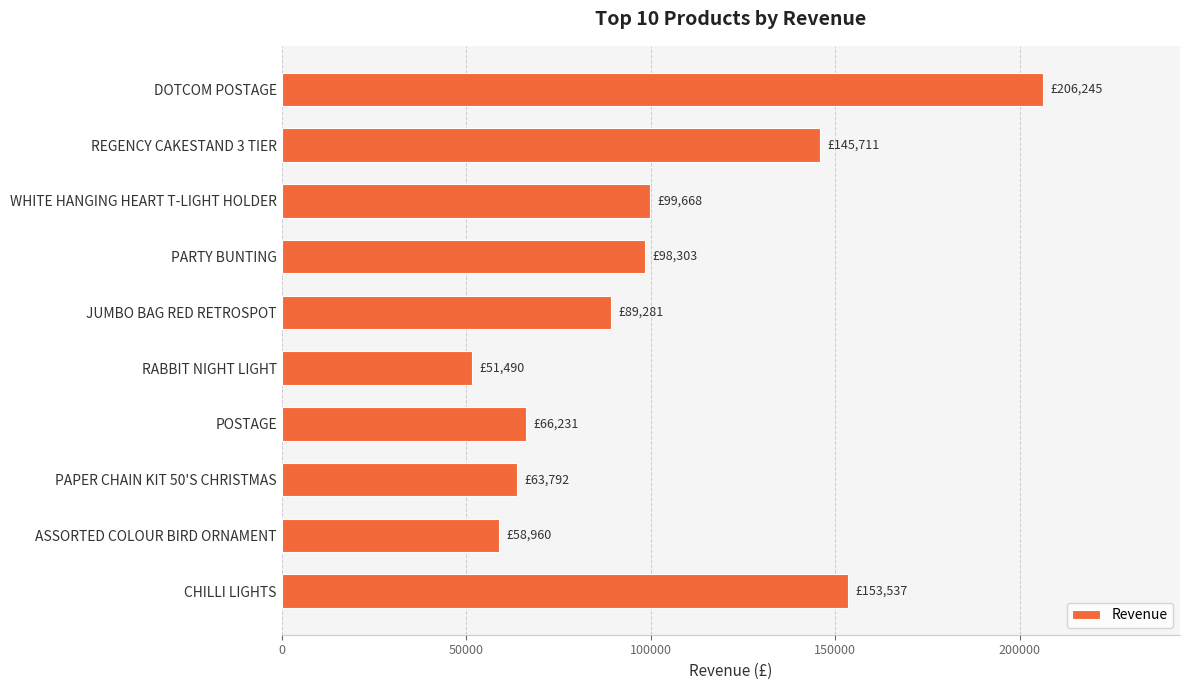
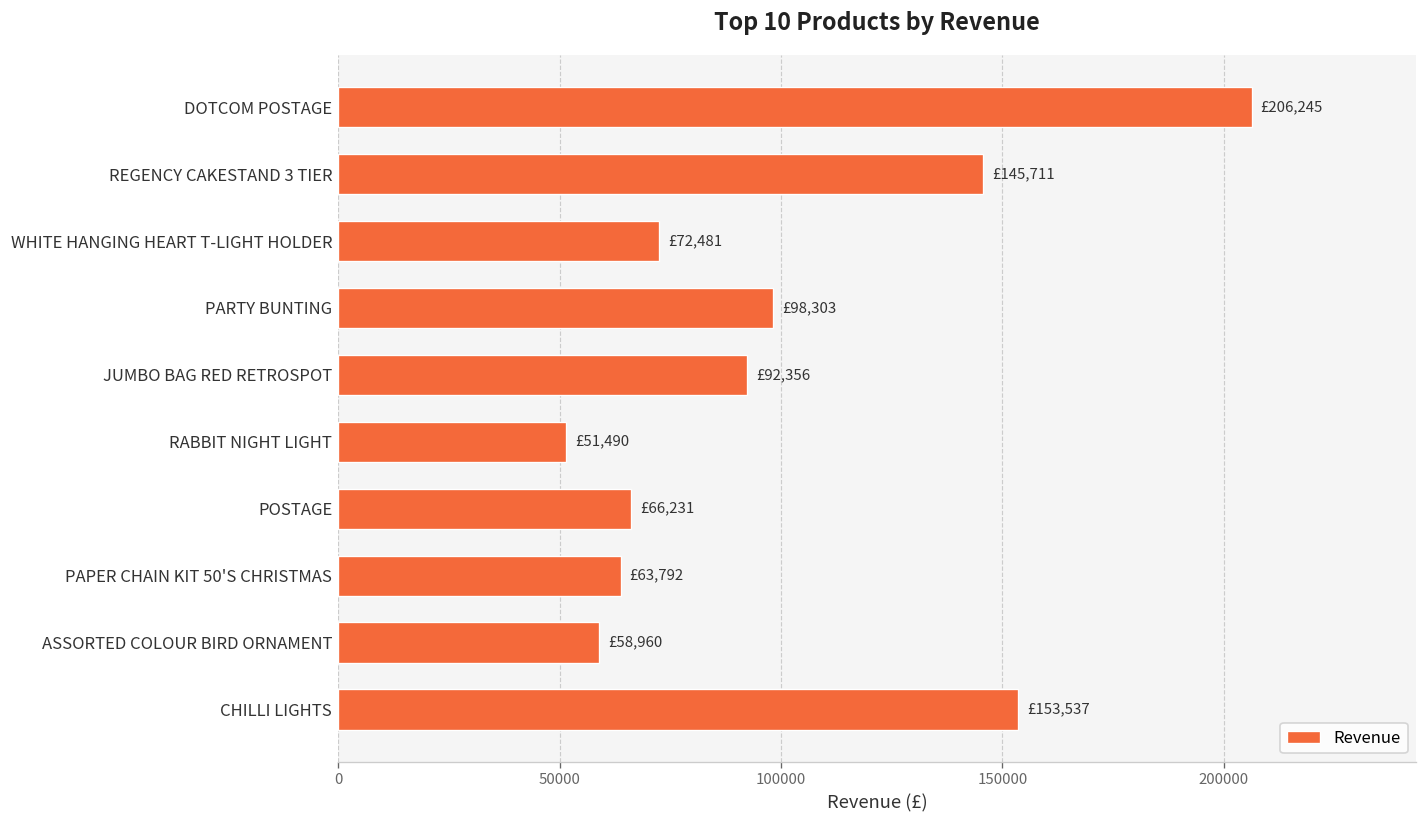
WHITE HANGING HEART T-LIGHT HOLDER: £99,668 -> £72,481
JUMBO BAG RED RETROSPOT: £89,281 -> £92,356
